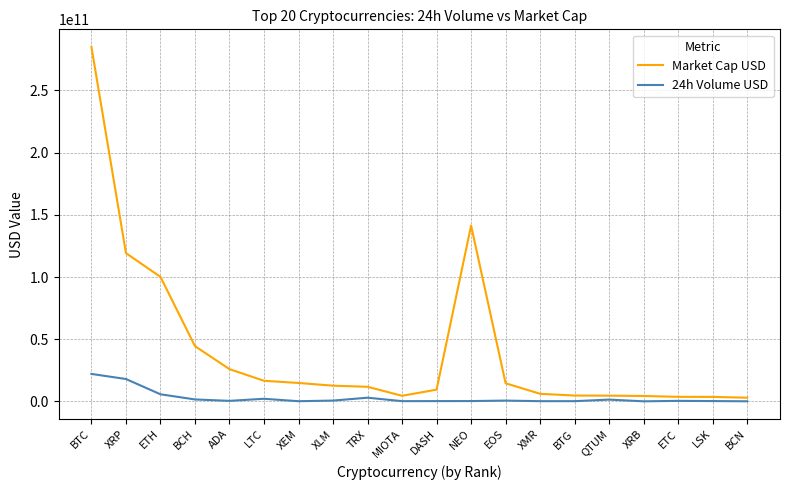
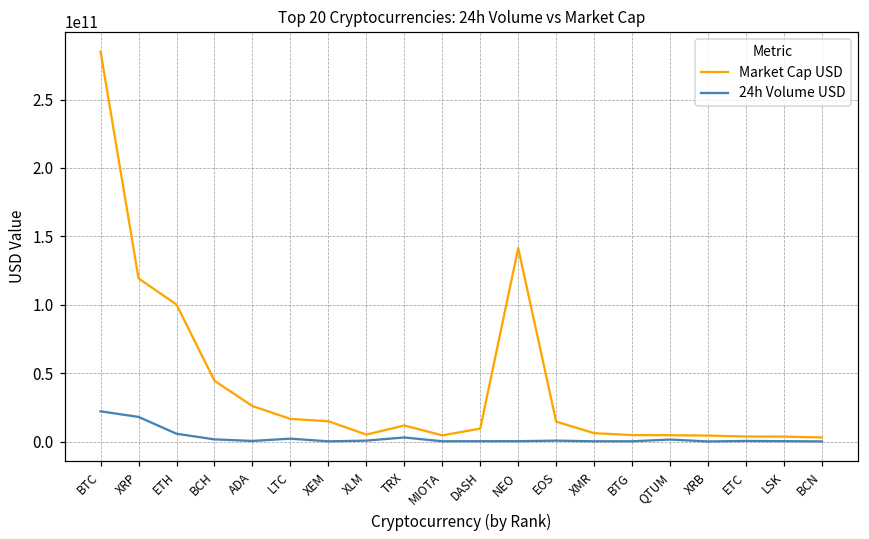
Market Cap USD, XLM: 13000000000 -> 5000000000
